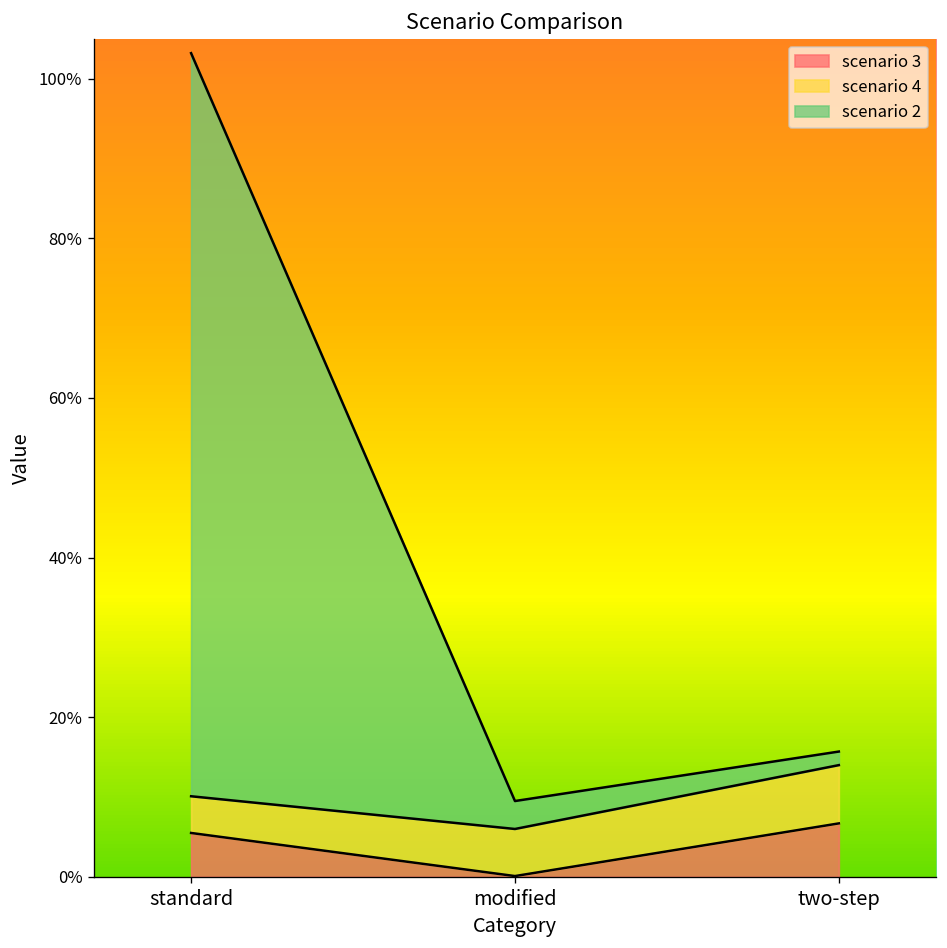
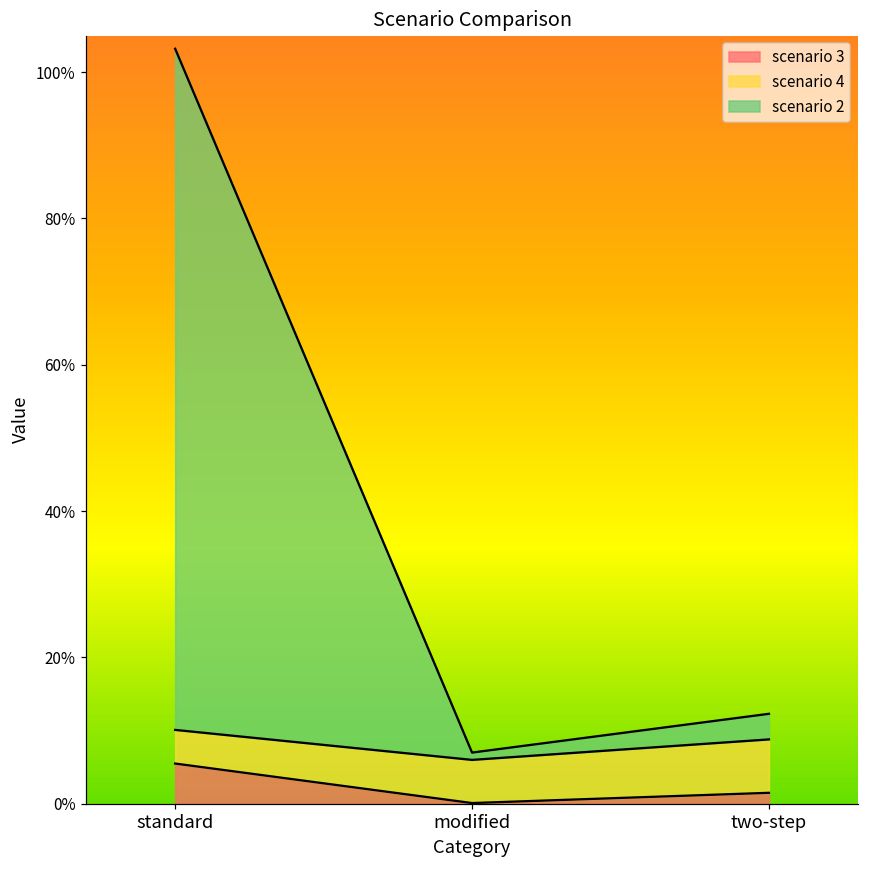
scenario 2, modified: 4% -> 1%
scenario 3, two-step: 7% -> 2%
scenario 2, two-step: 2% -> 4%
